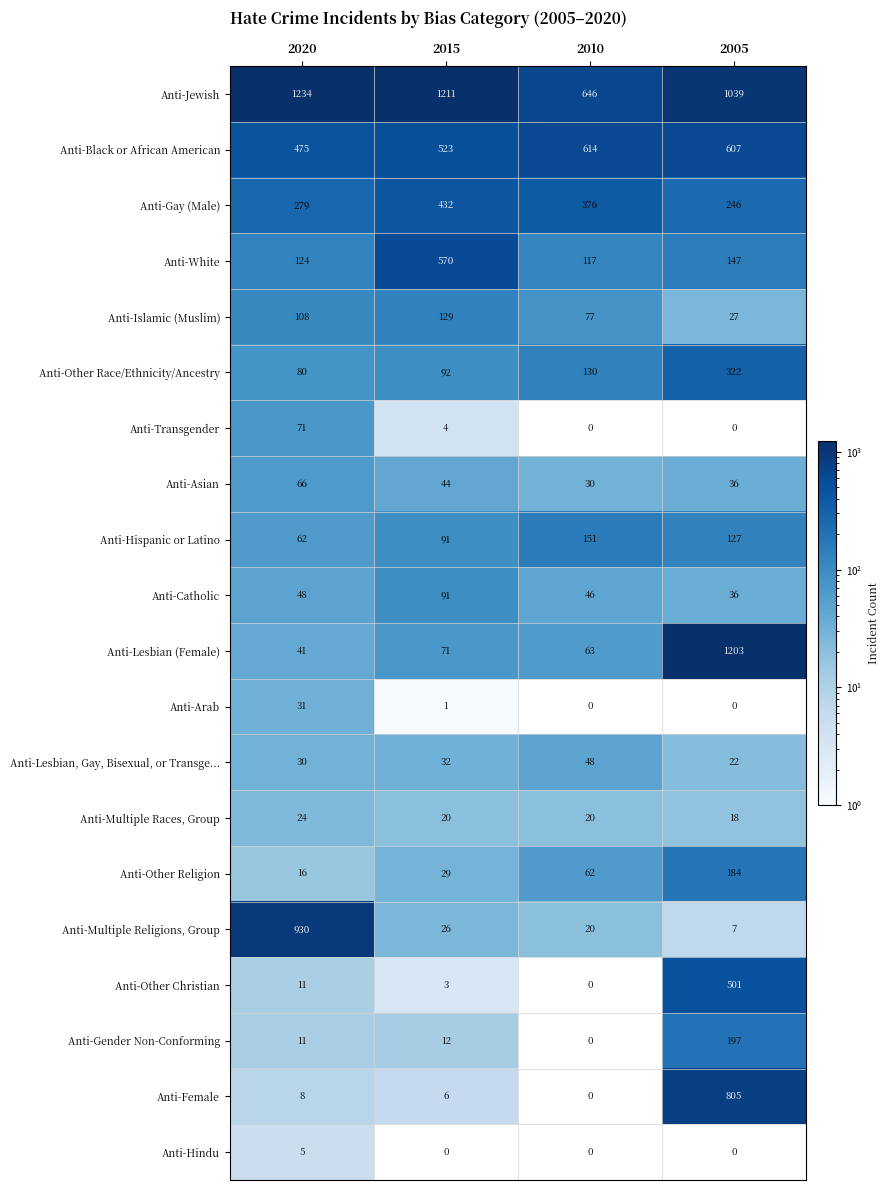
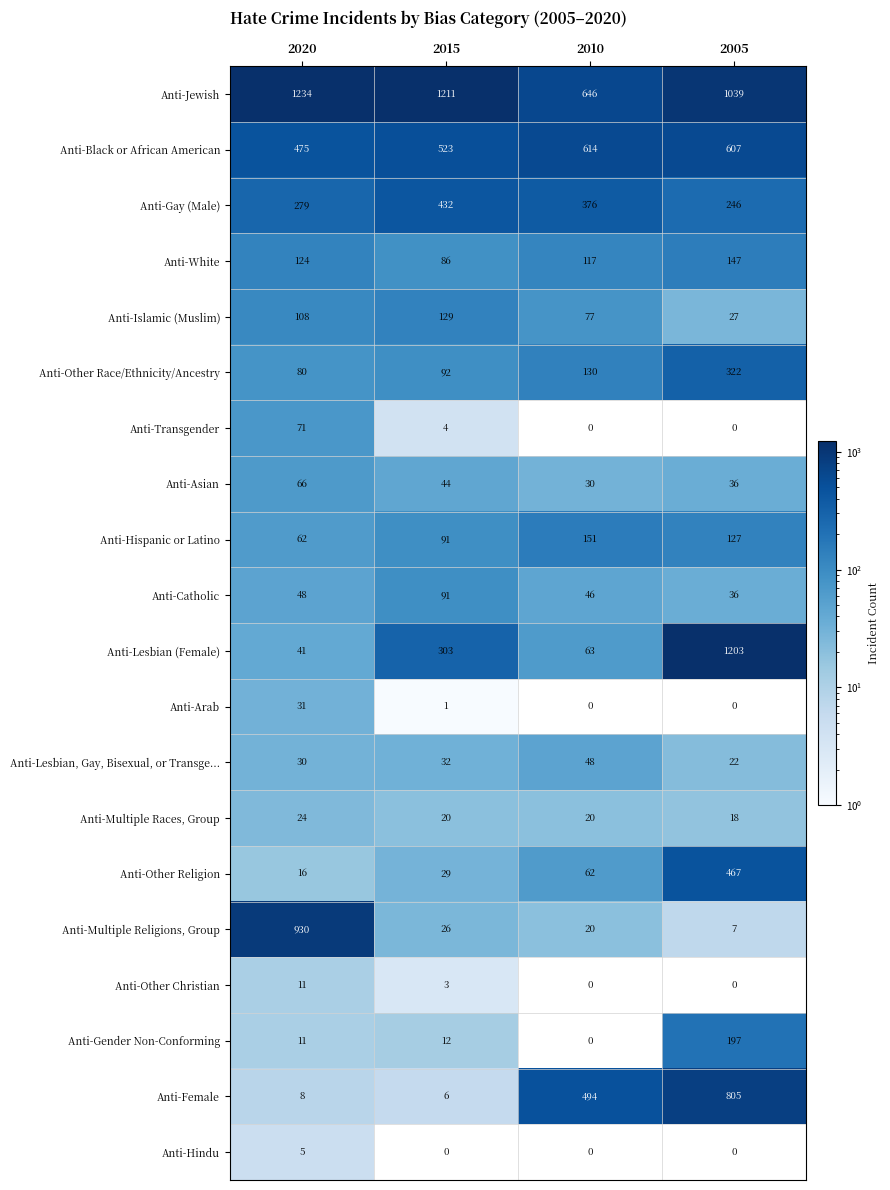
Anti-White, 2015: 570 -> 86
Anti-Lesbian (Female), 2015: 71 -> 303
Anti-Other Religion, 2005: 184 -> 467
Anti-Other Christian, 2005: 501 -> 0
Anti-Female, 2010: 0 -> 494
